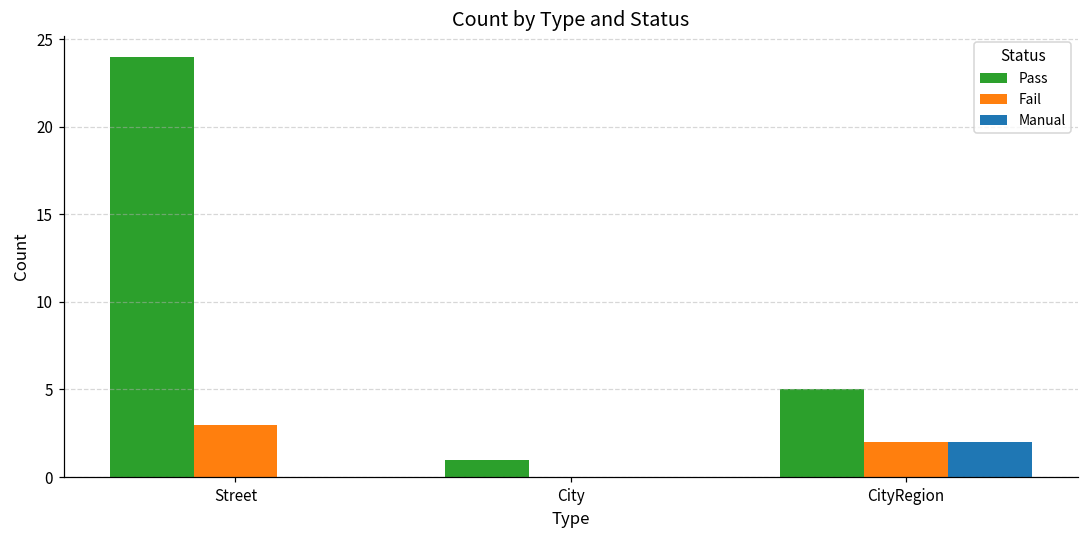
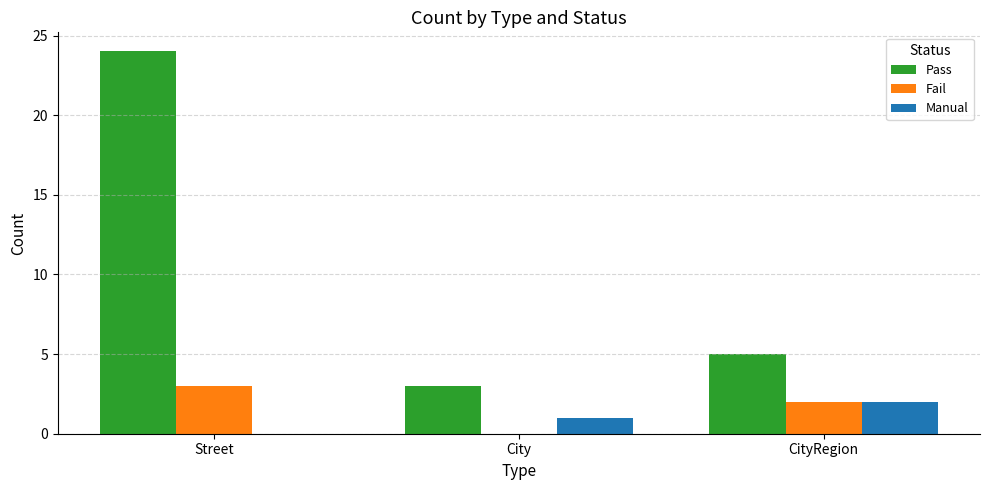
Pass, City: 1 -> 3
Manual, City: 0 -> 1
